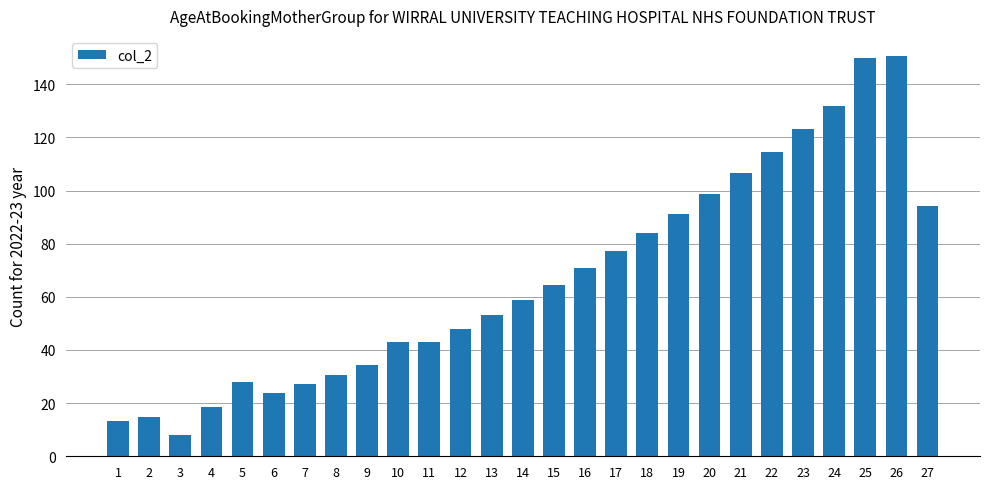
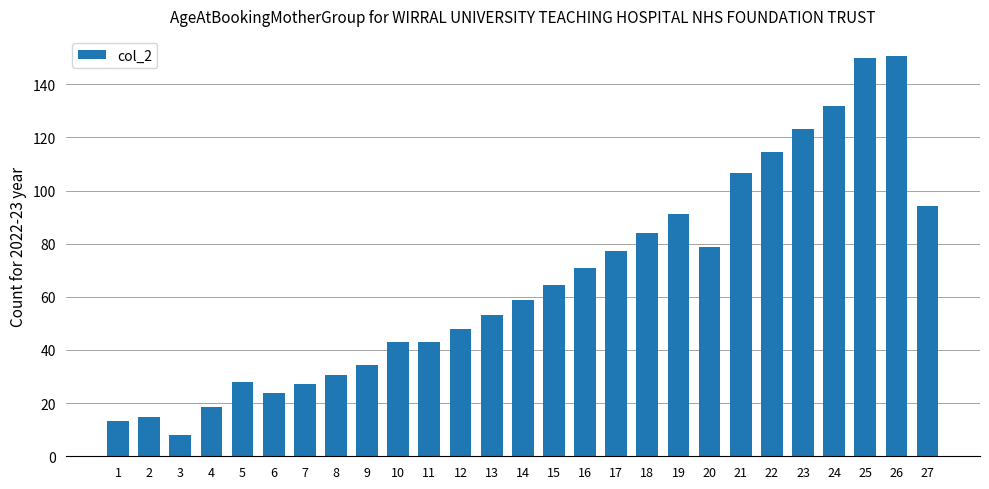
20: 99 -> 79
